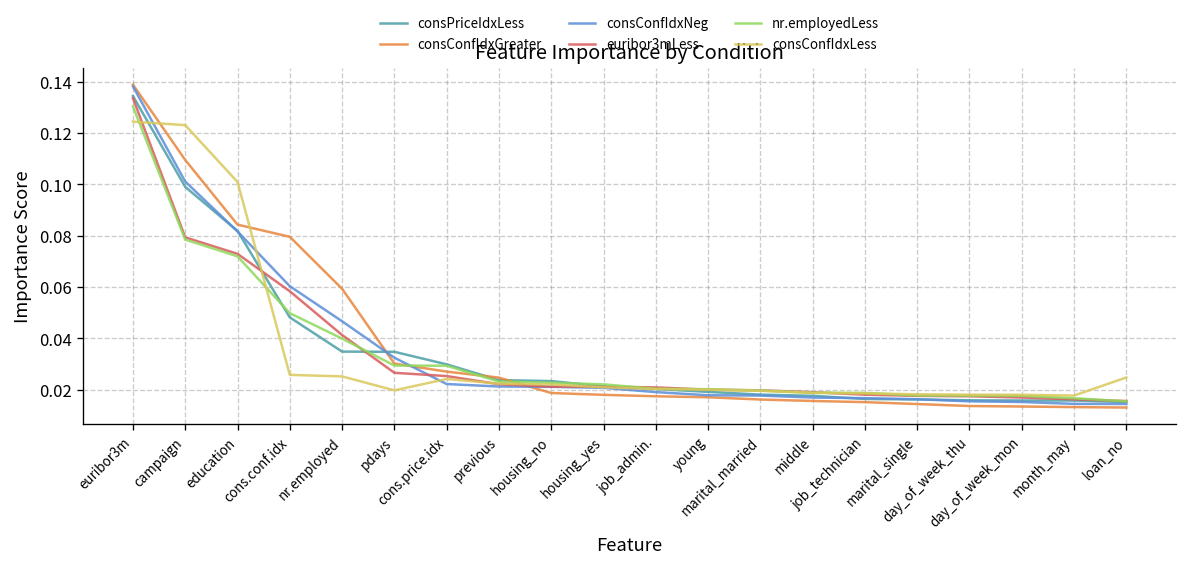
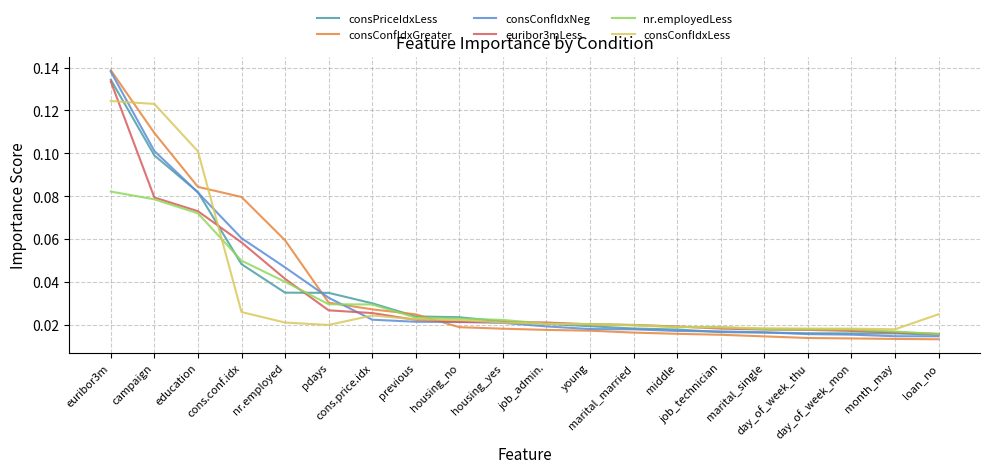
nr.employedLess, euribor3m: 0.130 -> 0.082
consConfIdxLess, nr.employed: 0.025 -> 0.021
